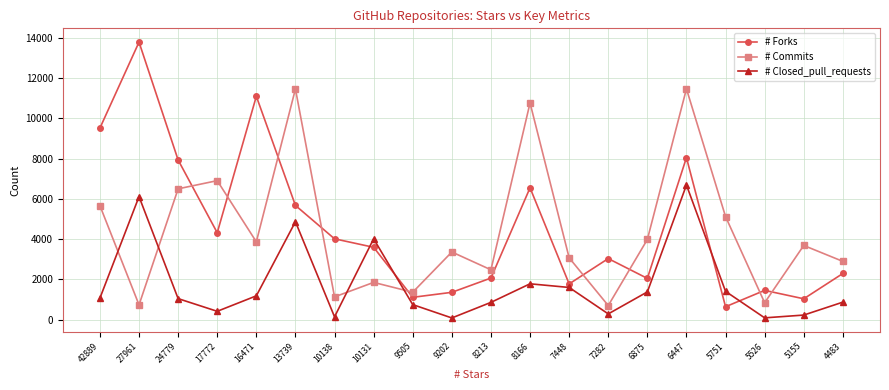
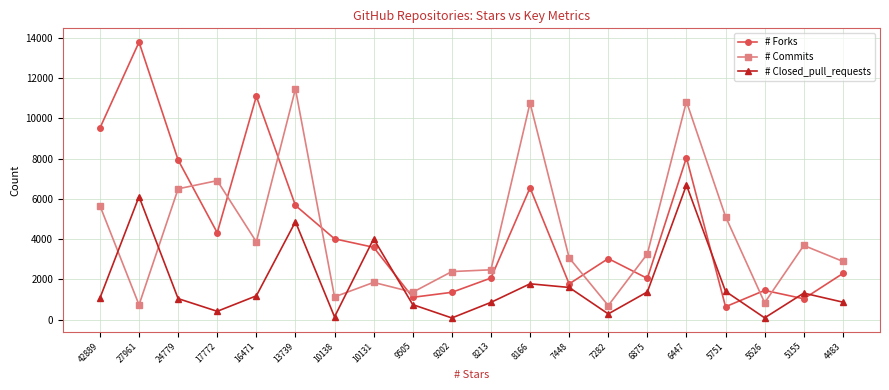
# Commits, 9202: 3400 -> 2400
# Commits, 6875: 4000 -> 3300
# Commits, 6447: 11500 -> 10800
# Closed_pull_requests, 5155: 200 -> 1300
